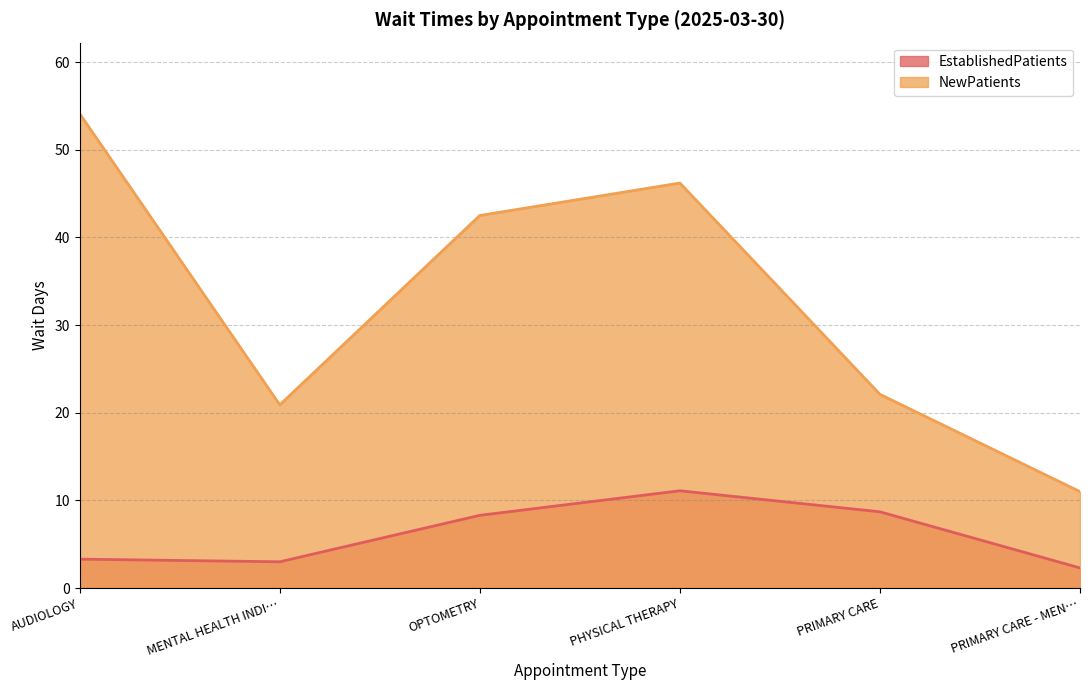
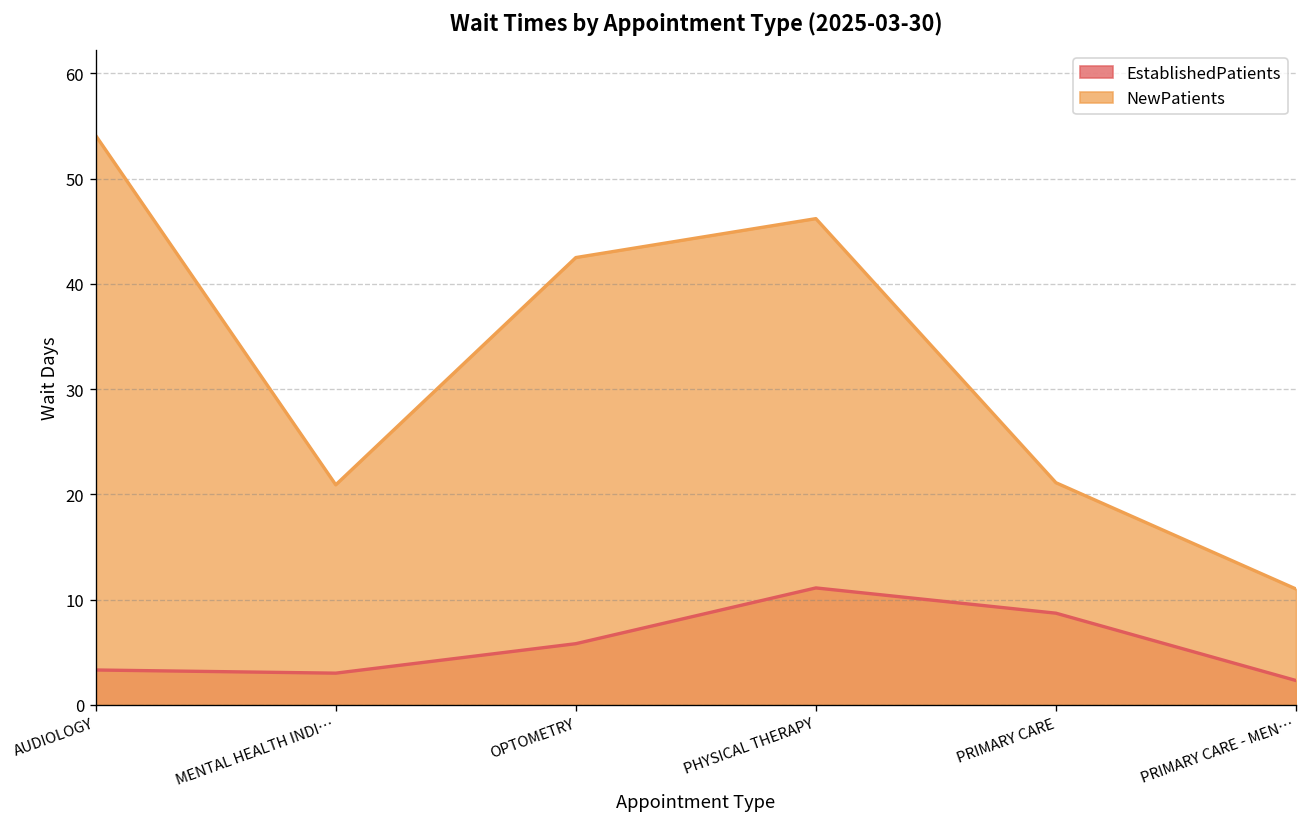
EstablishedPatients, OPTOMETRY: 8 -> 6
NewPatients, PRIMARY CARE: 22 -> 21
